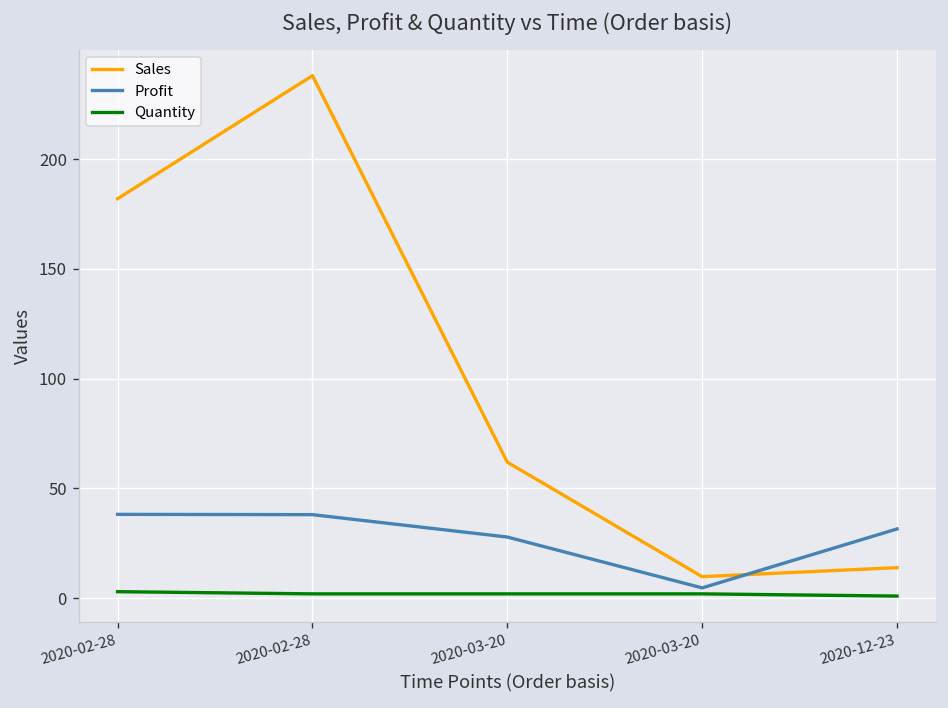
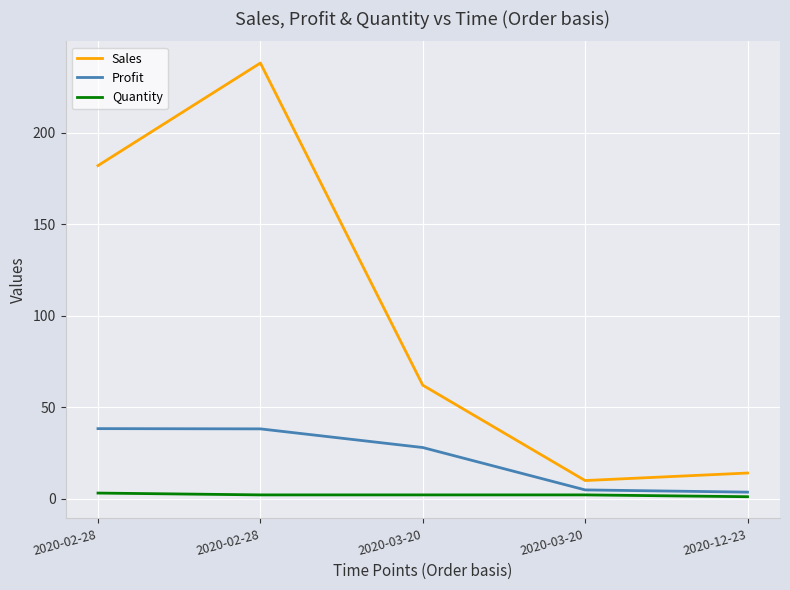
Profit, 2020-12-23: 32 -> 4
